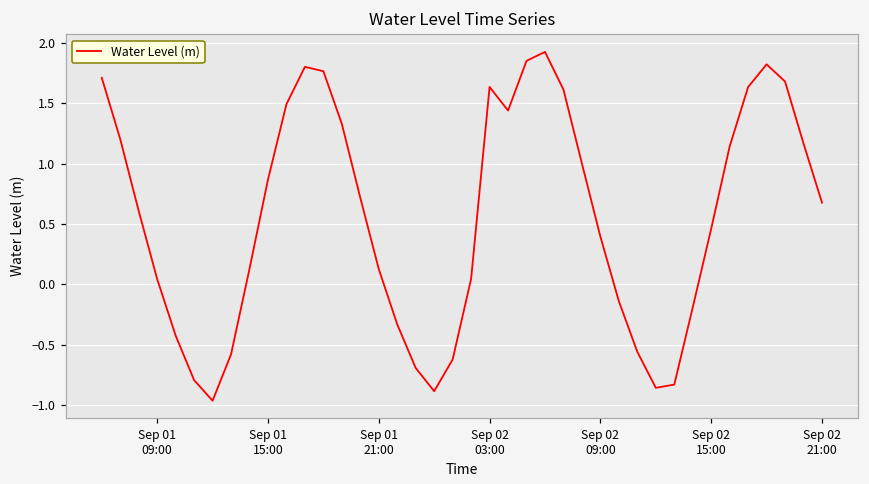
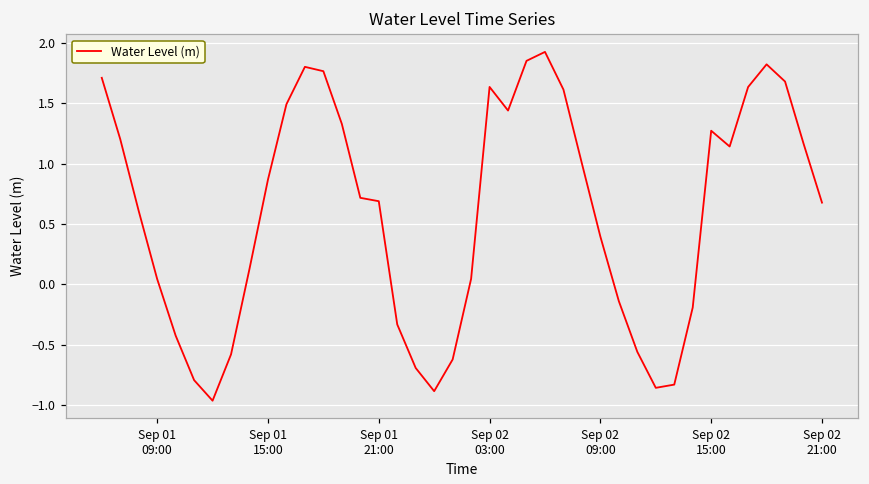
Sep 01 21:00: 0.13 -> 0.69
Sep 02 15:00: 0.46 -> 1.27
